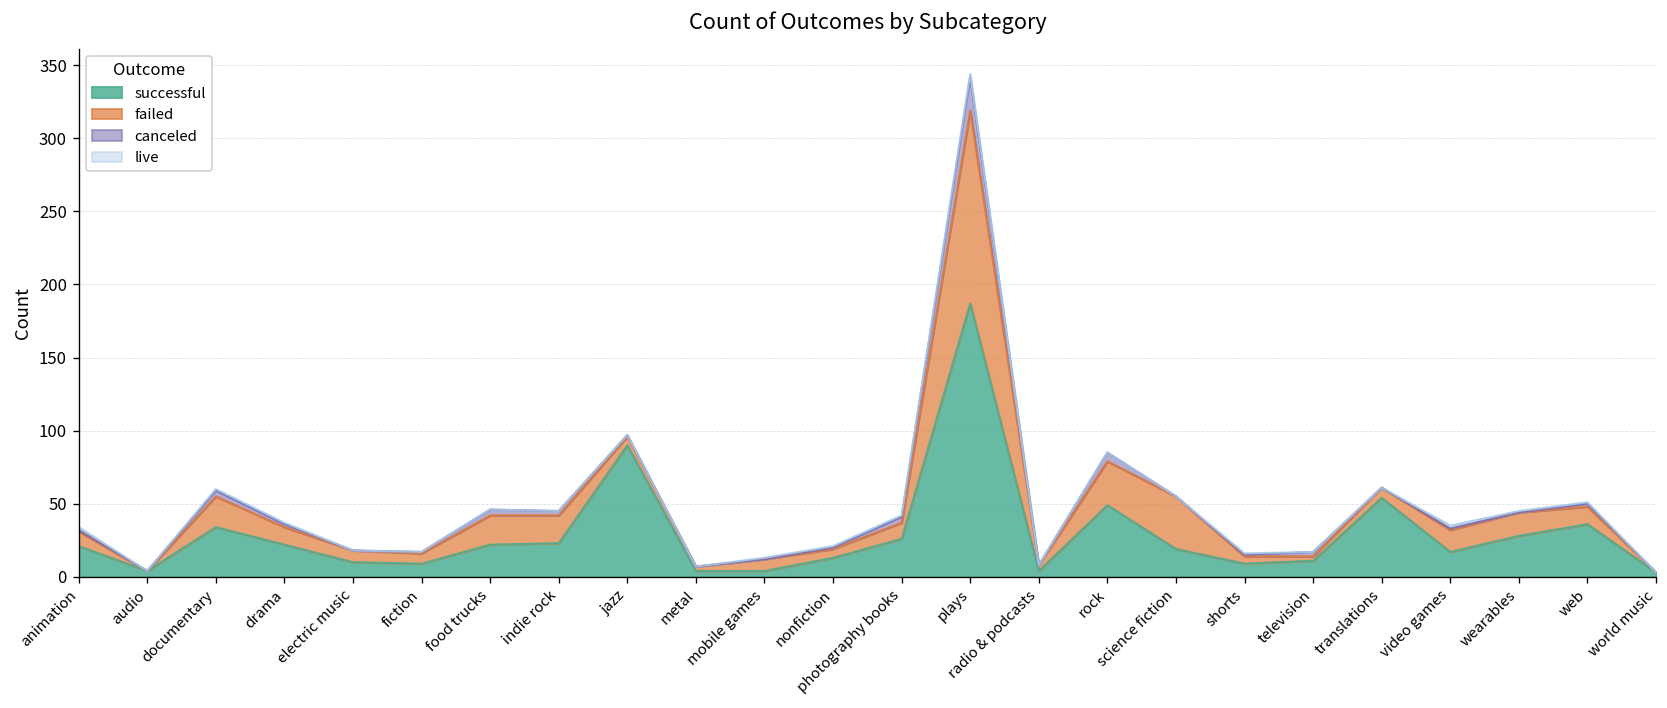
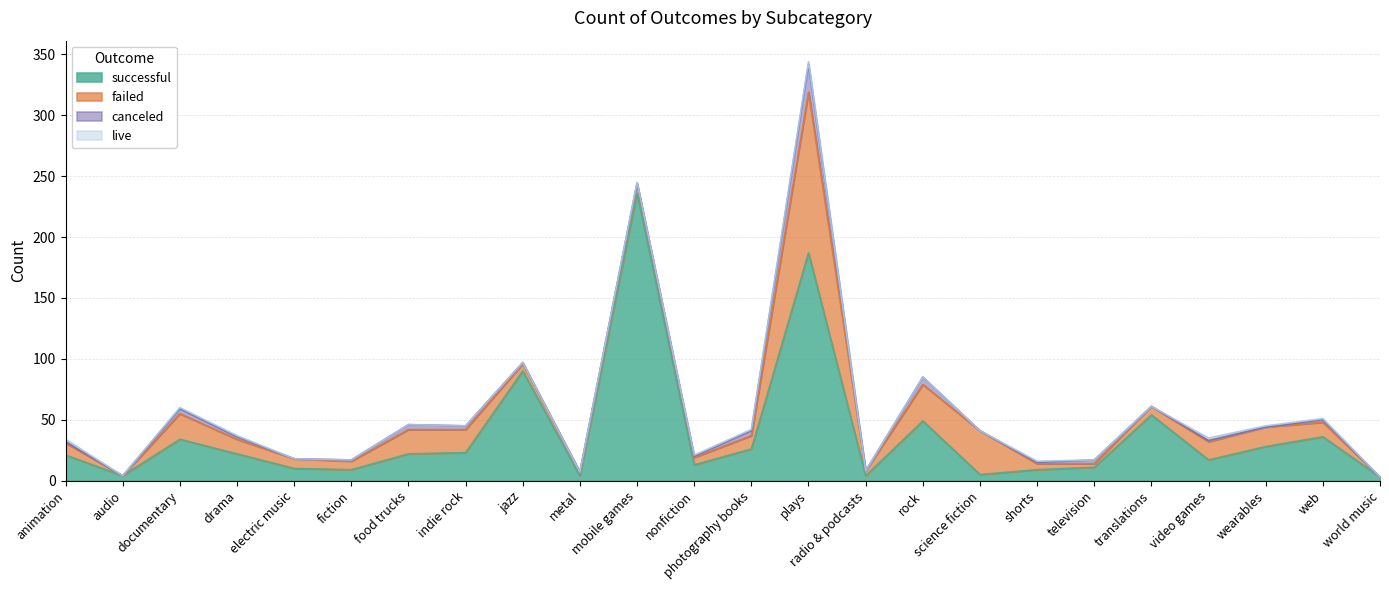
successful, mobile games: 4 -> 236
successful, science fiction: 19 -> 5
